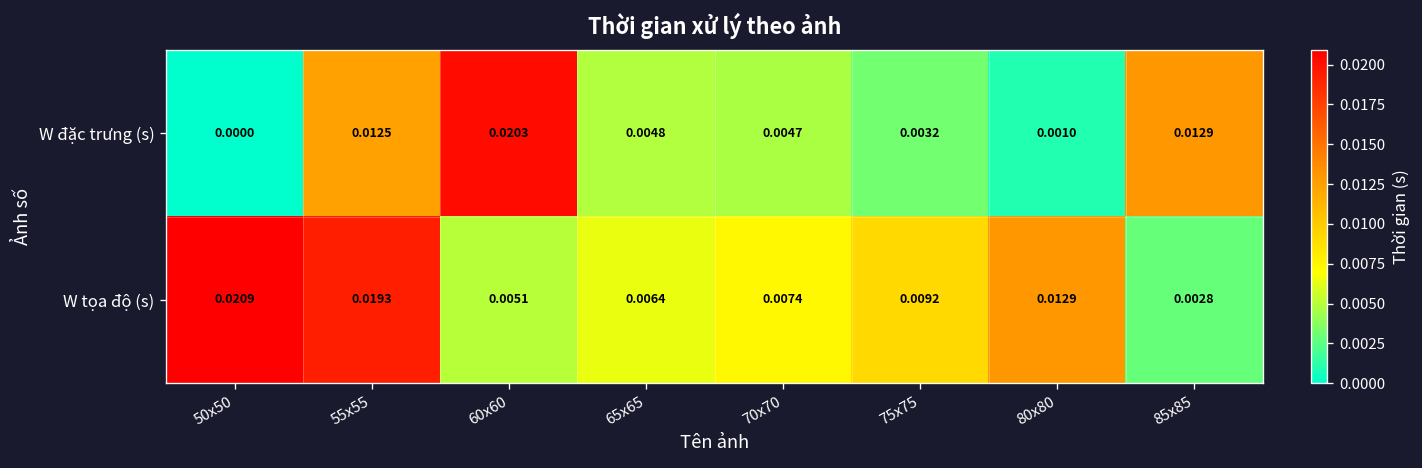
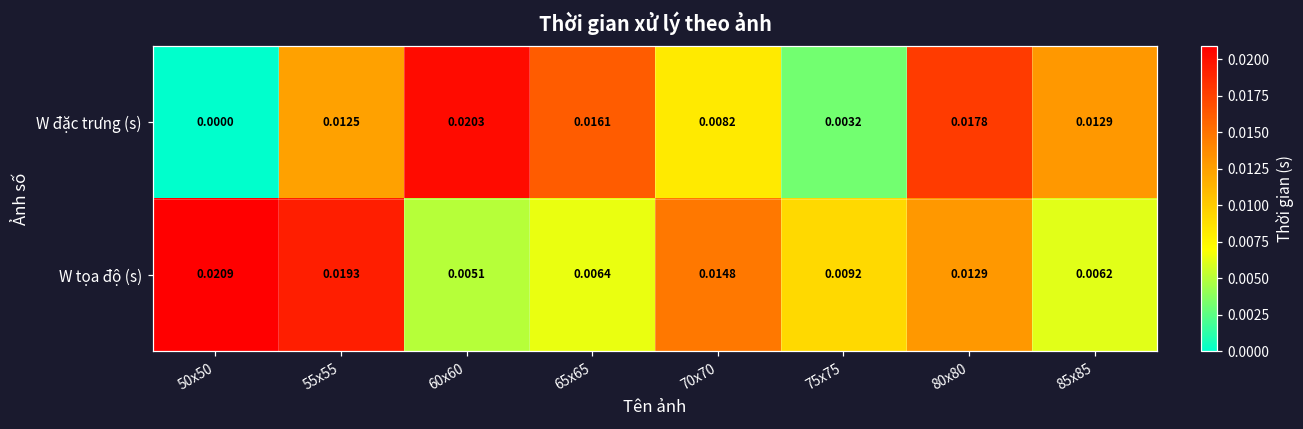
W đặc trưng (s), 65x65: 0.0048 -> 0.0161
W đặc trưng (s), 70x70: 0.0047 -> 0.0082
W đặc trưng (s), 80x80: 0.0010 -> 0.0178
W tọa độ (s), 70x70: 0.0074 -> 0.0148
W tọa độ (s), 85x85: 0.0028 -> 0.0062
